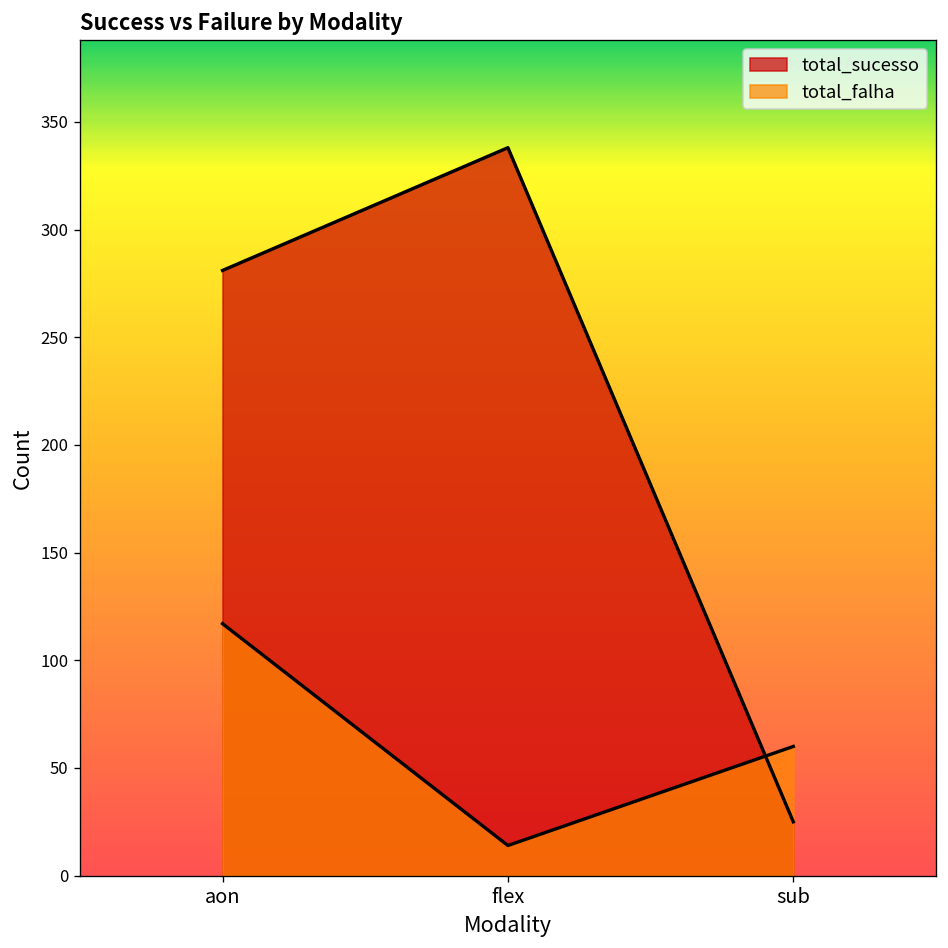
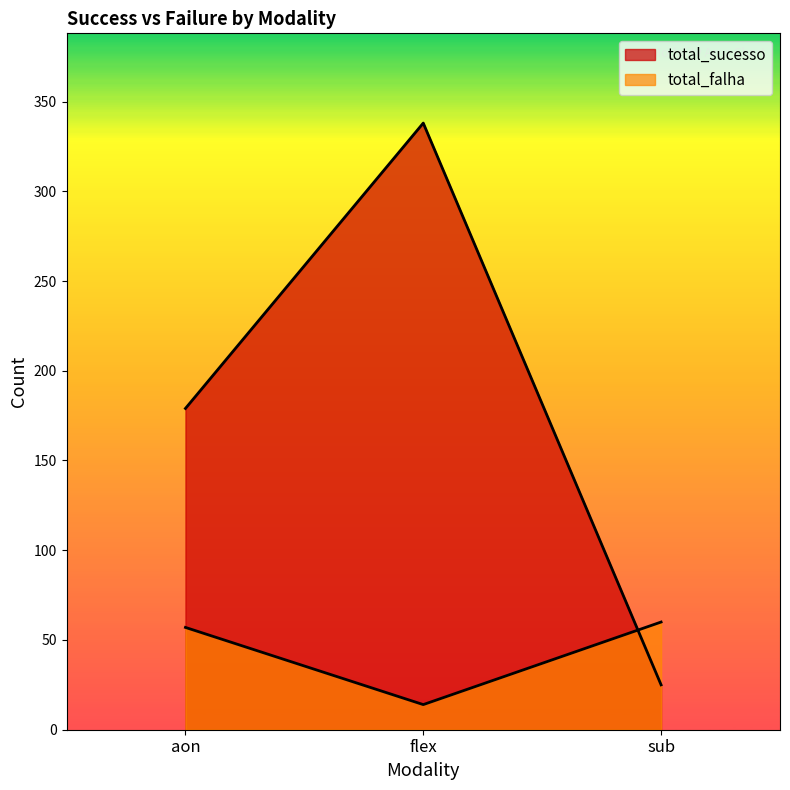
total_sucesso, aon: 281 -> 179
total_falha, aon: 117 -> 57
